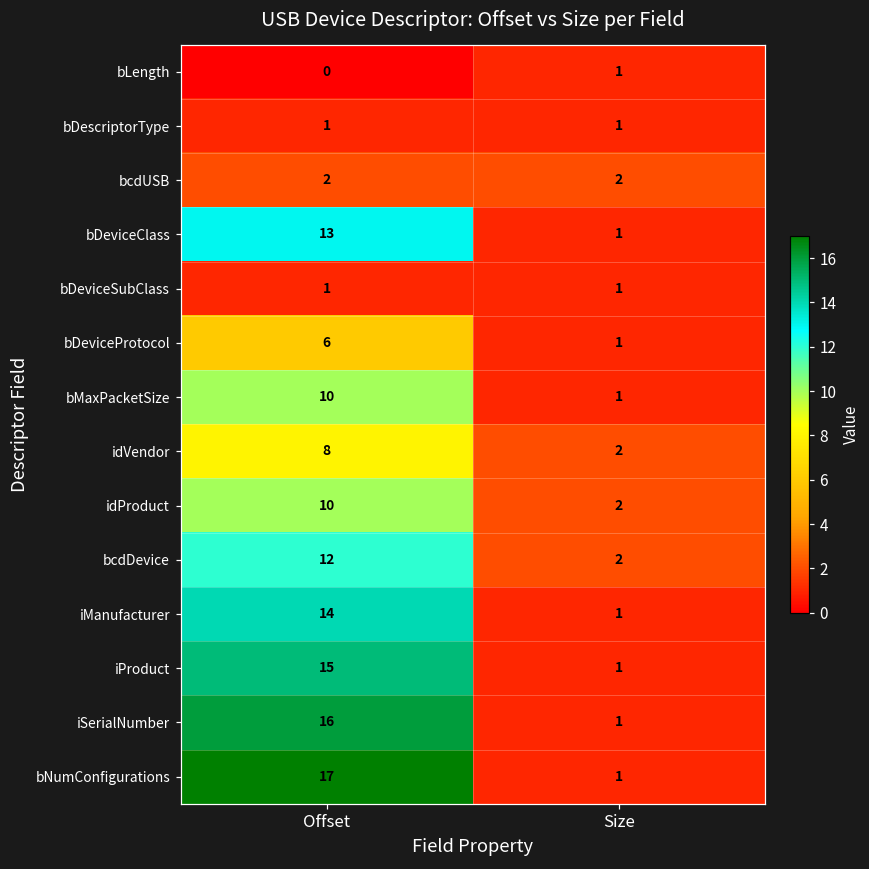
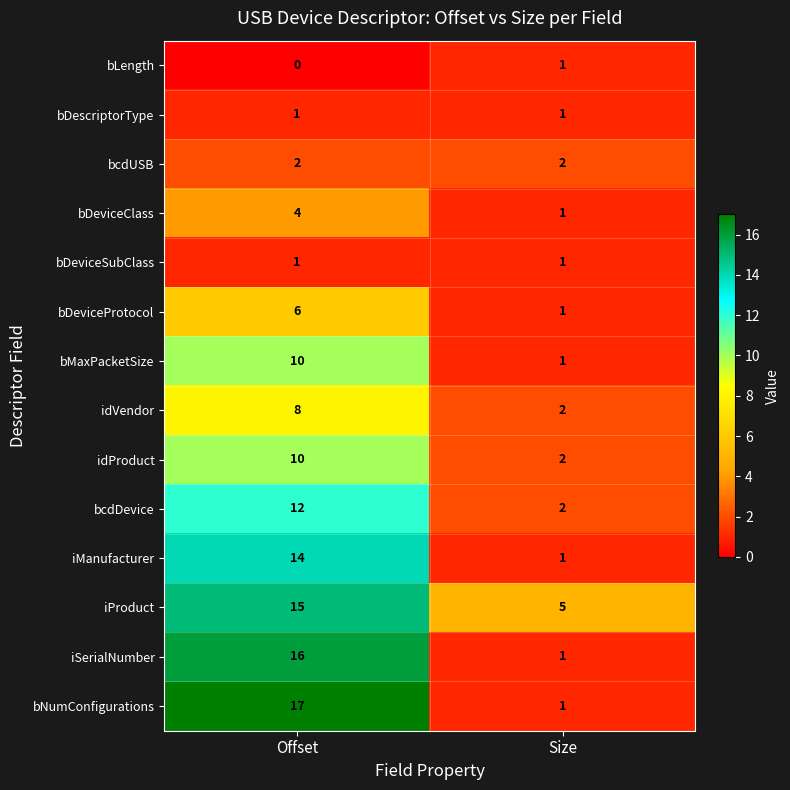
bDeviceClass, Offset: 13 -> 4
iProduct, Size: 1 -> 5
